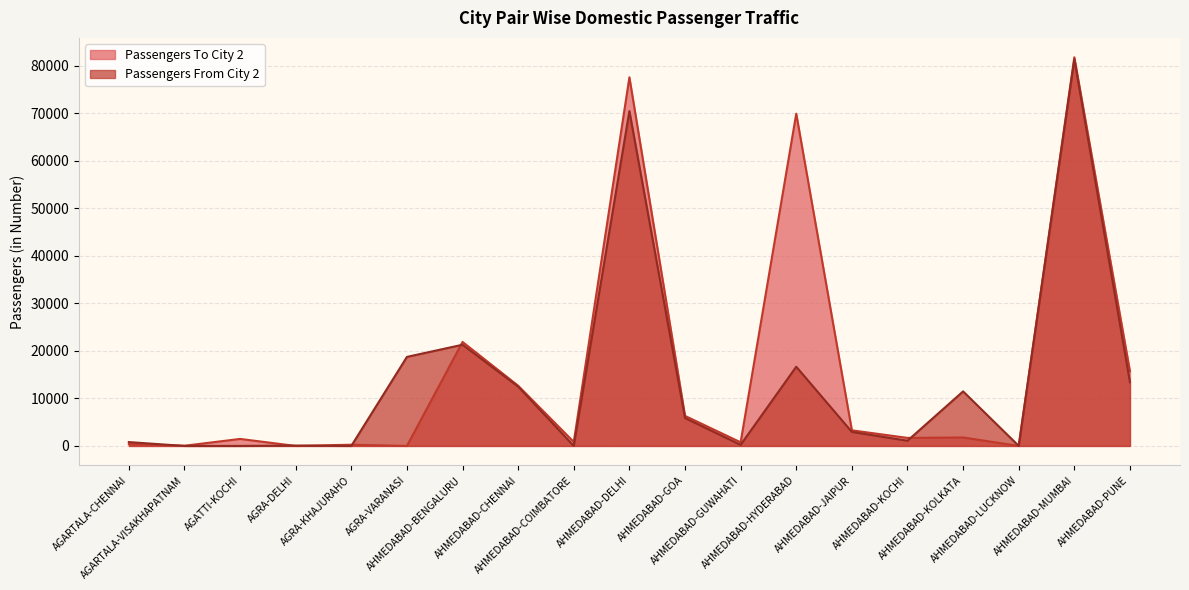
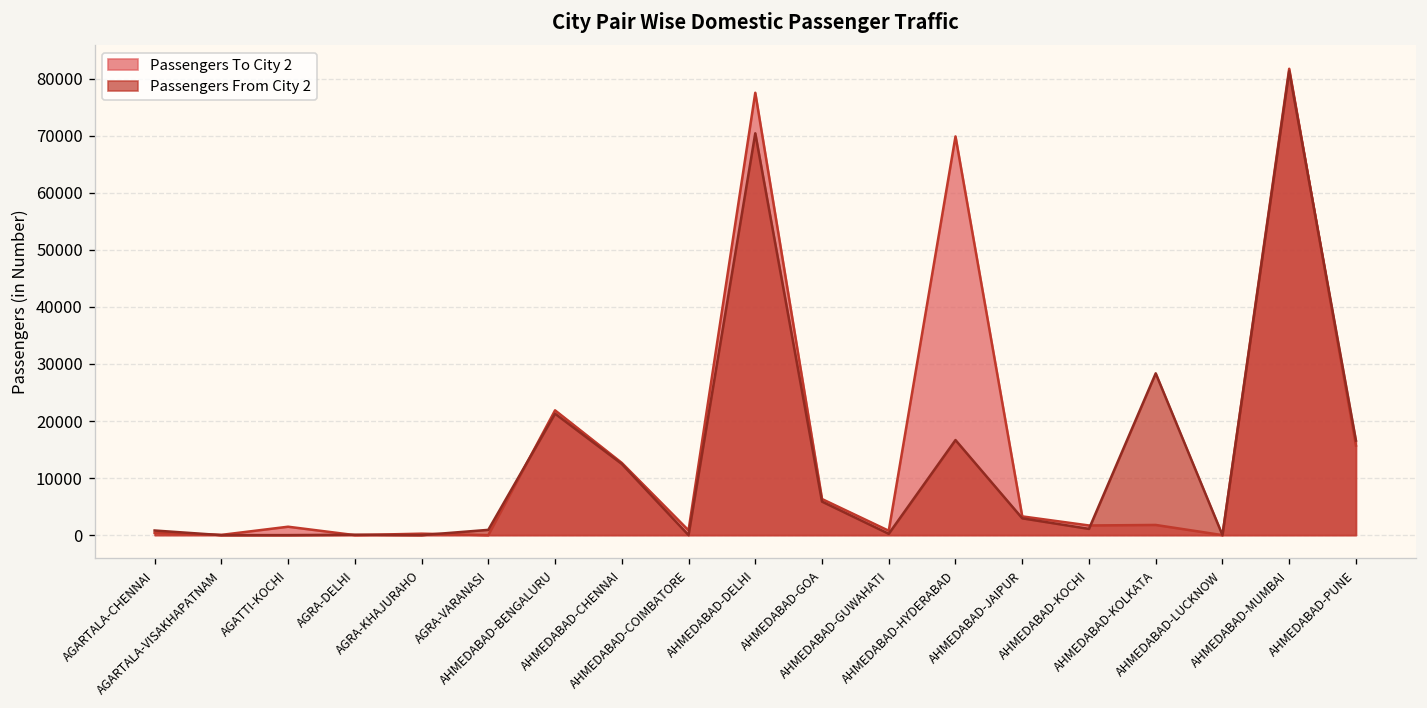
Passengers From City 2, AGRA-VARANASI: 19000 -> 1000
Passengers From City 2, AHMEDABAD-KOLKATA: 11000 -> 28000
Passengers From City 2, AHMEDABAD-PUNE: 13000 -> 17000
